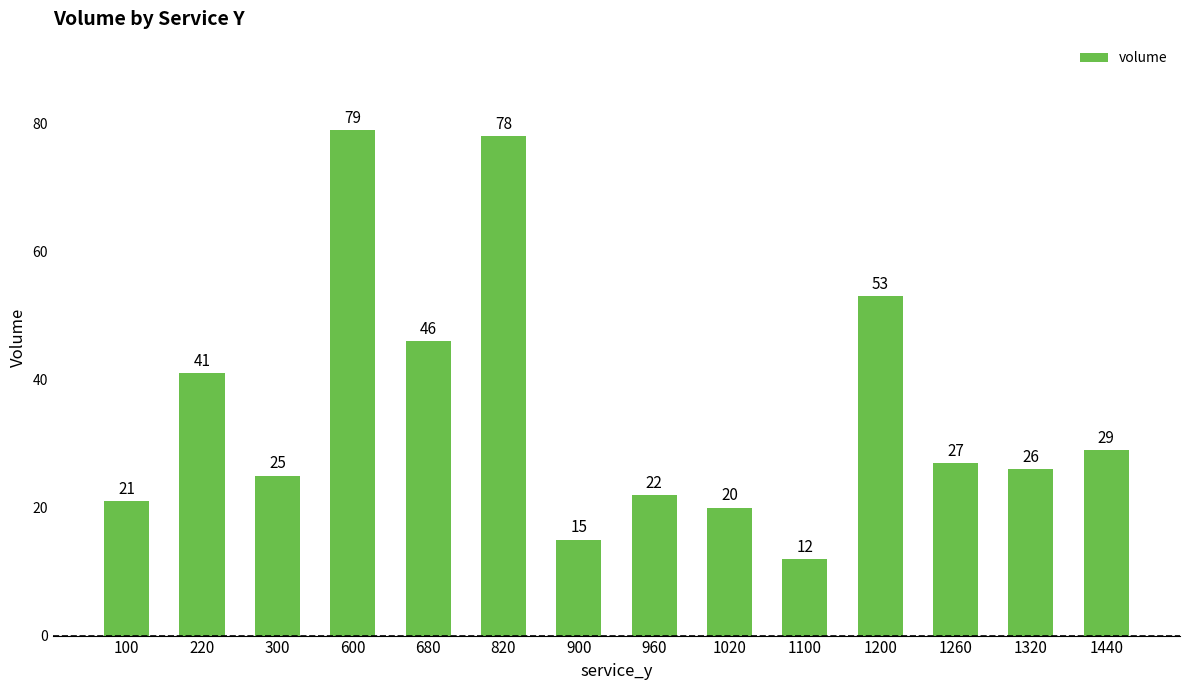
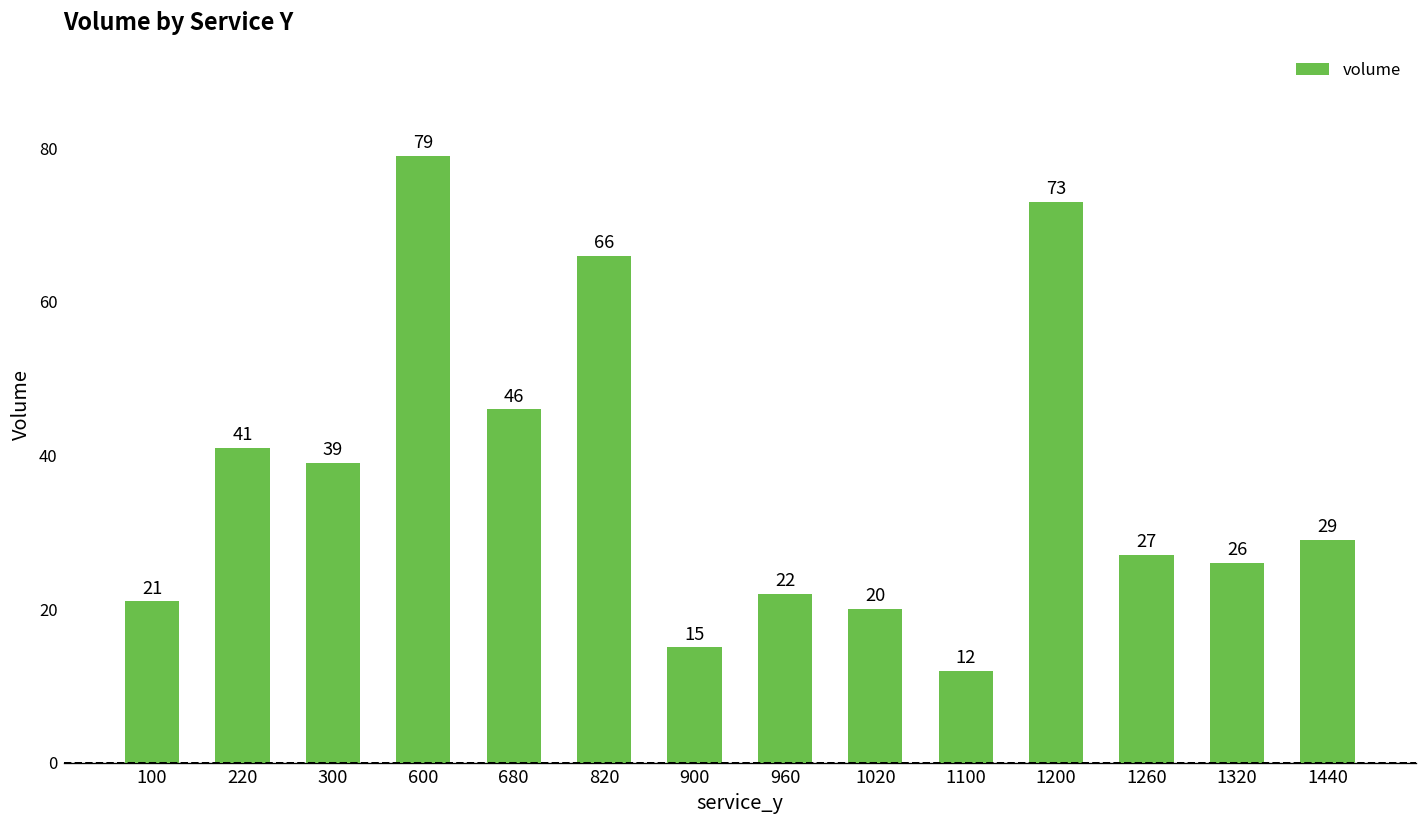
300: 25 -> 39
820: 78 -> 66
1200: 53 -> 73
